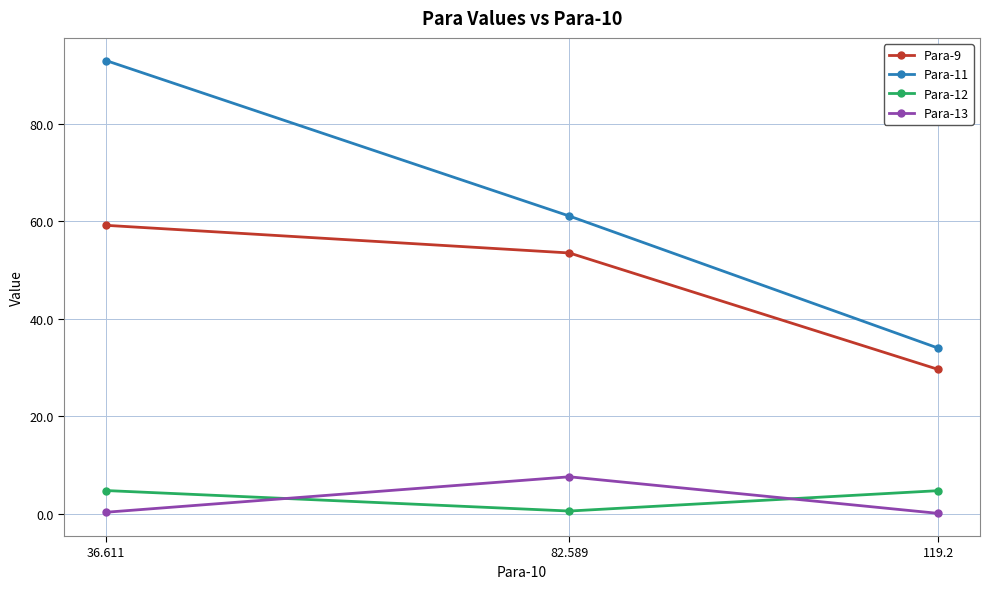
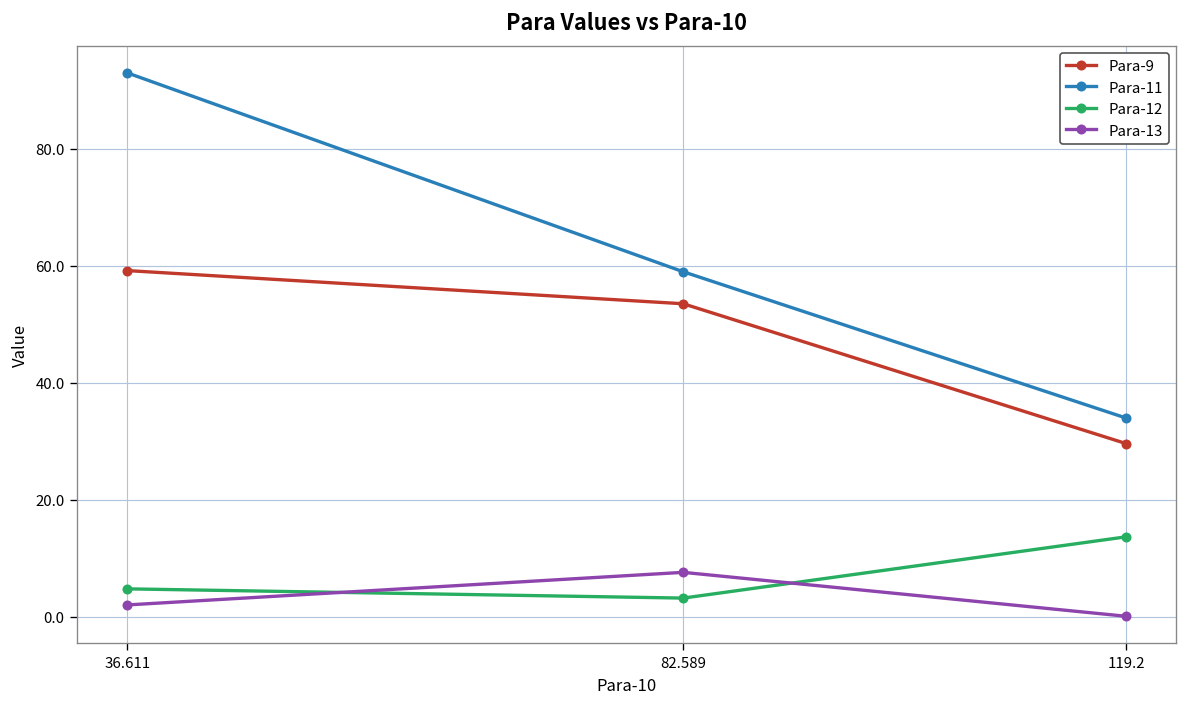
Para-13, 36.611: 0 -> 2
Para-11, 82.589: 61 -> 59
Para-12, 82.589: 1 -> 3
Para-12, 119.2: 5 -> 14
